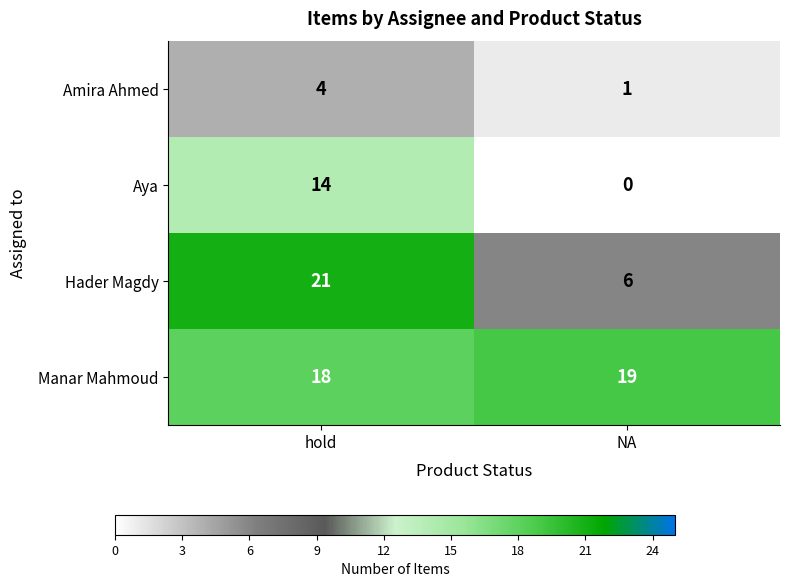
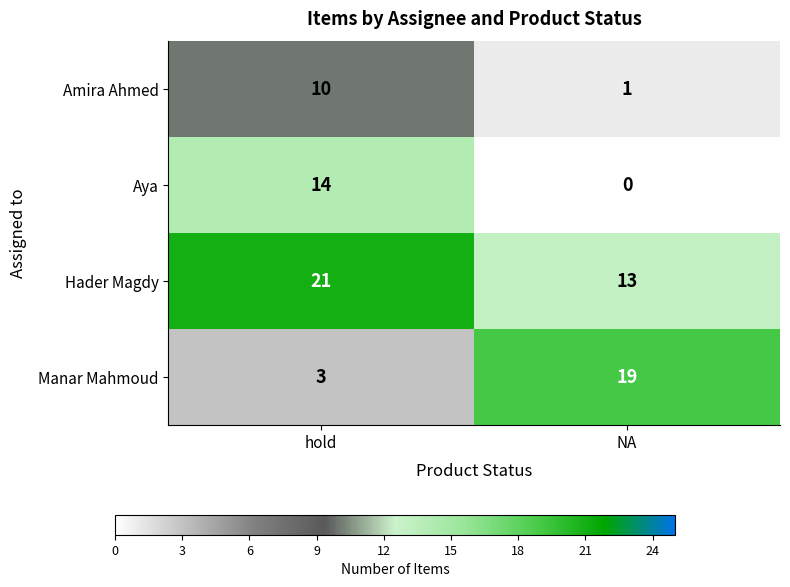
Amira Ahmed, hold: 4 -> 10
Hader Magdy, NA: 6 -> 13
Manar Mahmoud, hold: 18 -> 3
